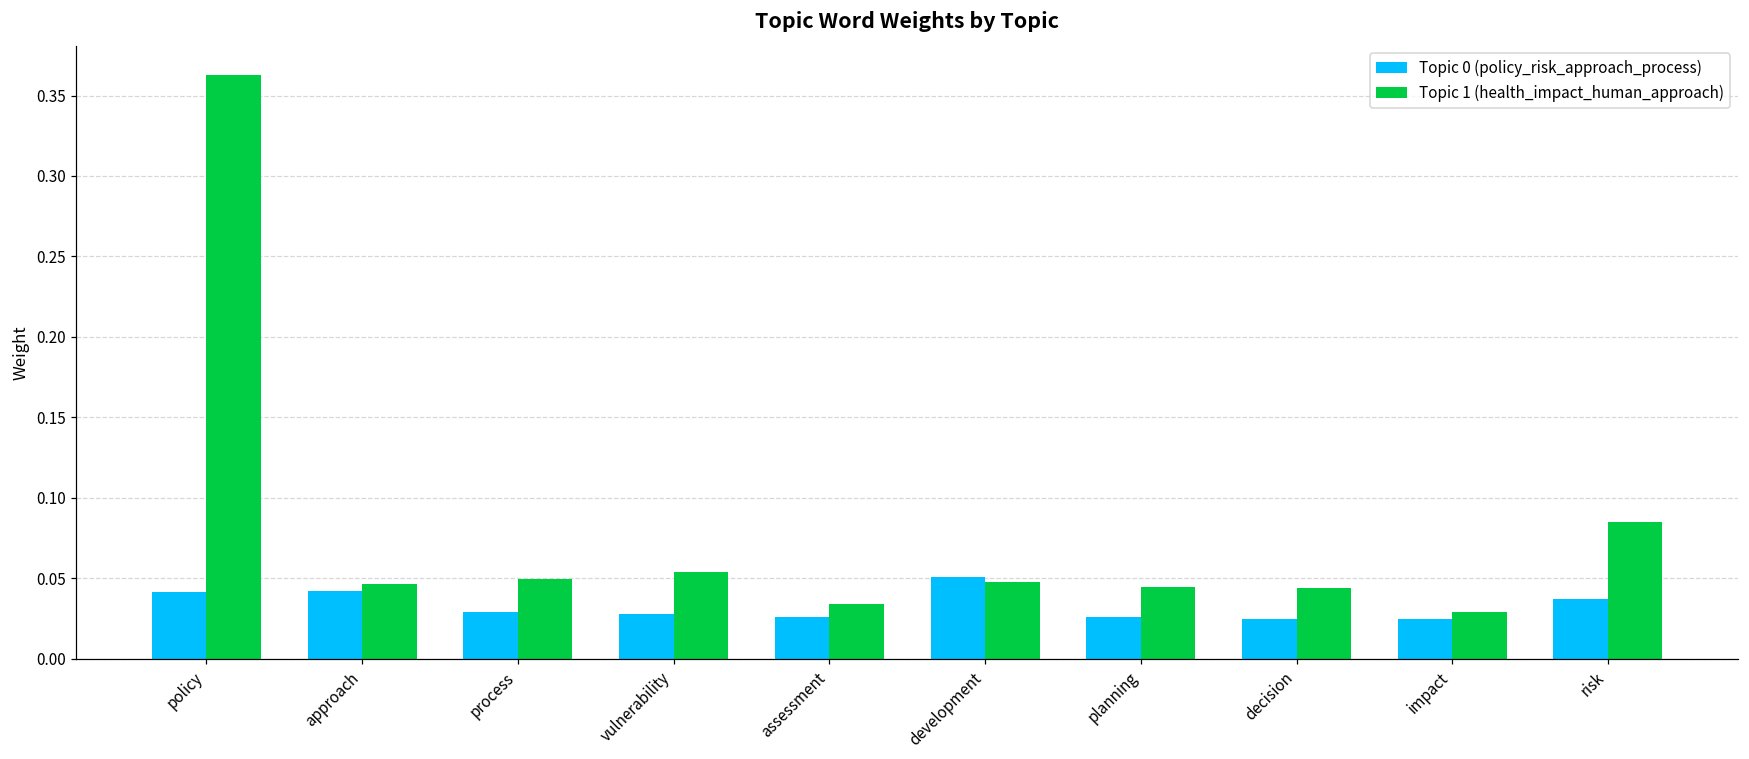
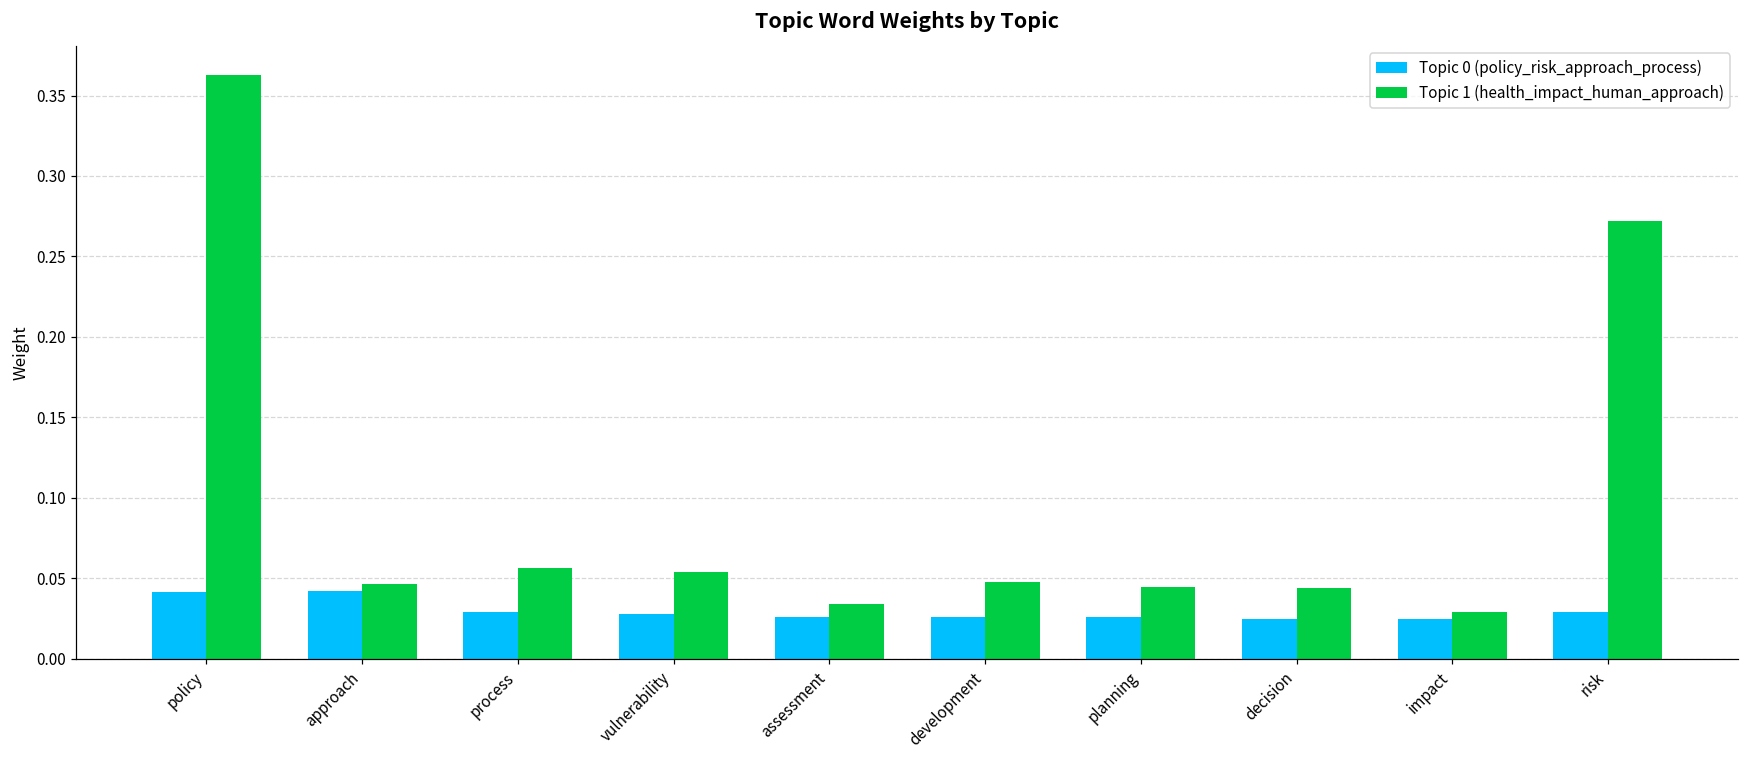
Topic 1 (health_impact_human_approach), process: 0.050 -> 0.056
Topic 0 (policy_risk_approach_process), development: 0.051 -> 0.026
Topic 0 (policy_risk_approach_process), risk: 0.037 -> 0.029
Topic 1 (health_impact_human_approach), risk: 0.085 -> 0.272
